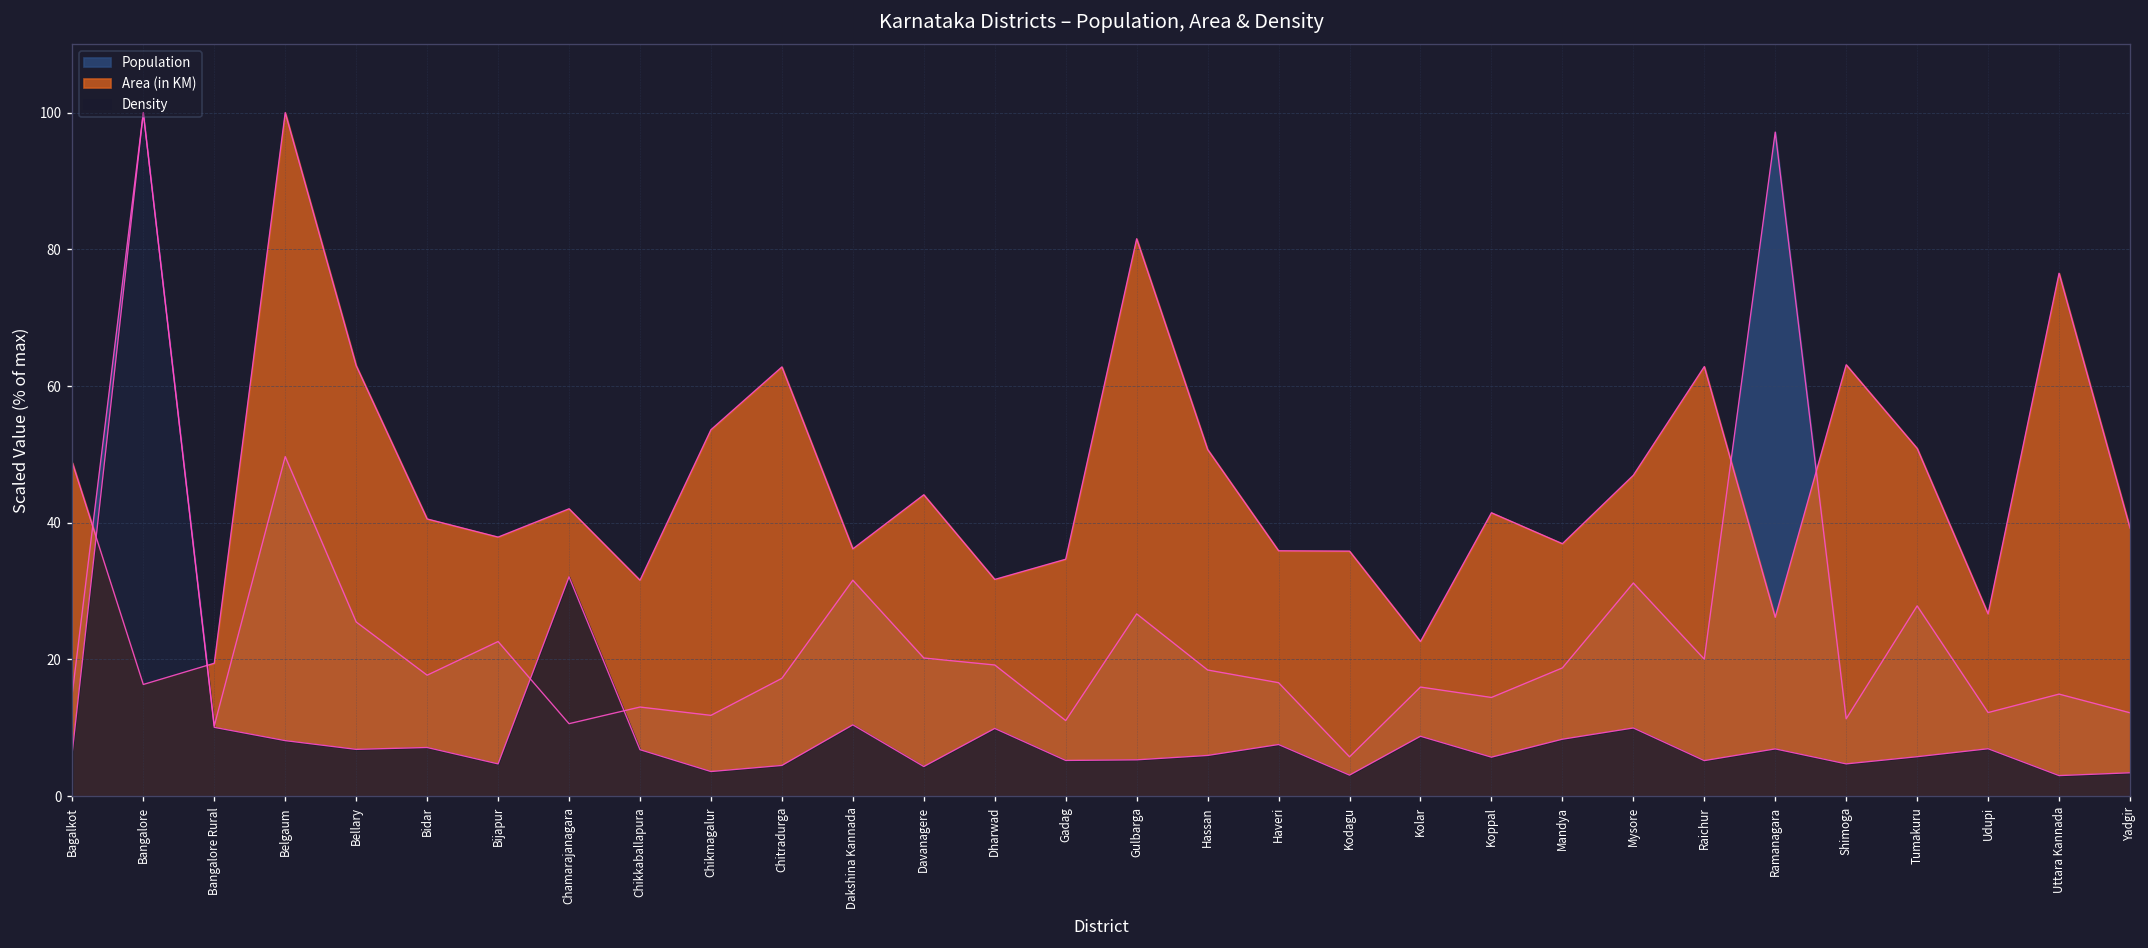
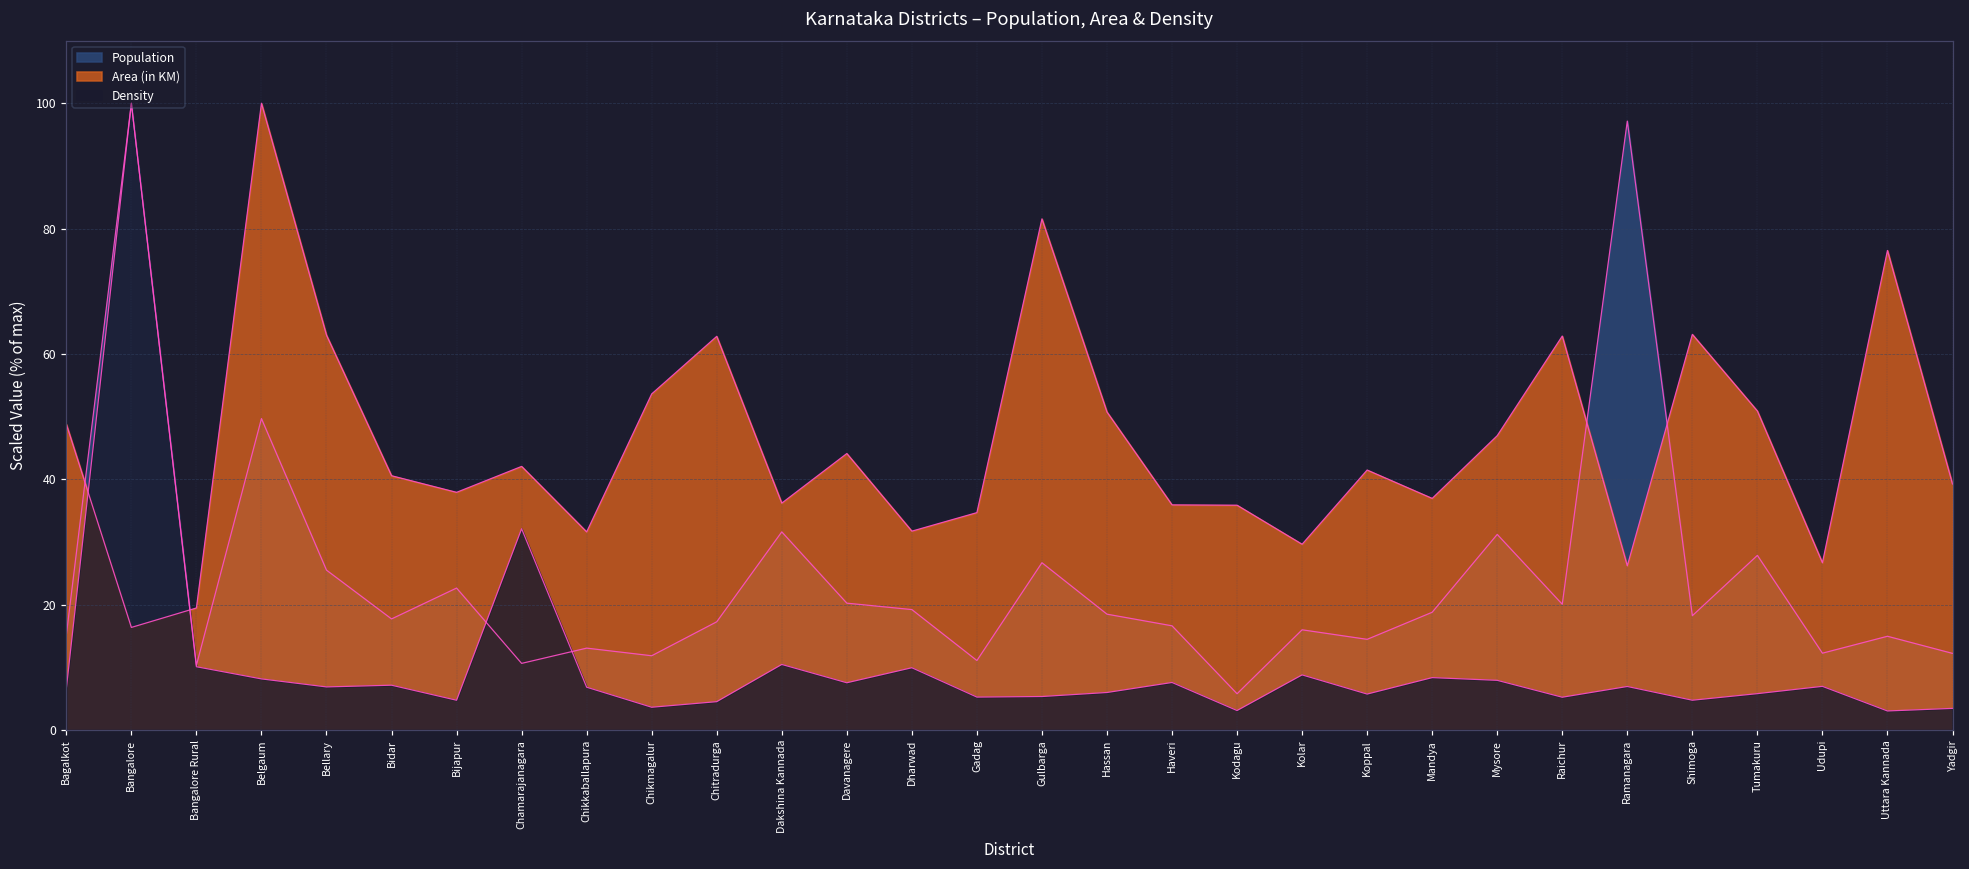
Density, Davanagere: 4 -> 8
Area (in KM), Kolar: 23 -> 30
Density, Mysore: 10 -> 8
Population, Shimoga: 11 -> 18
